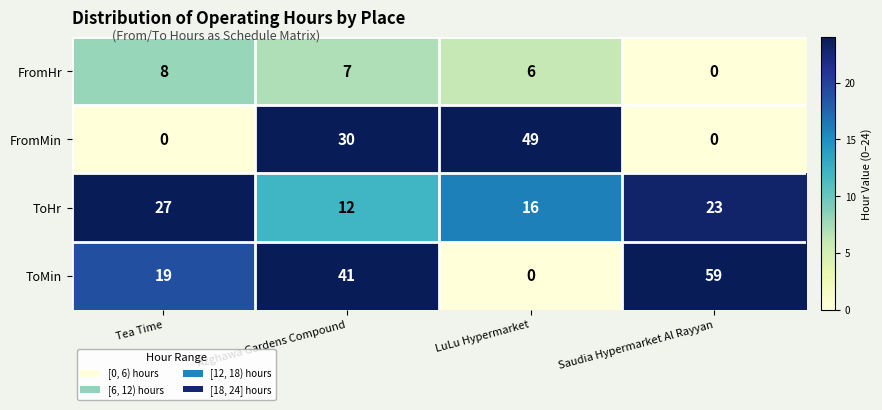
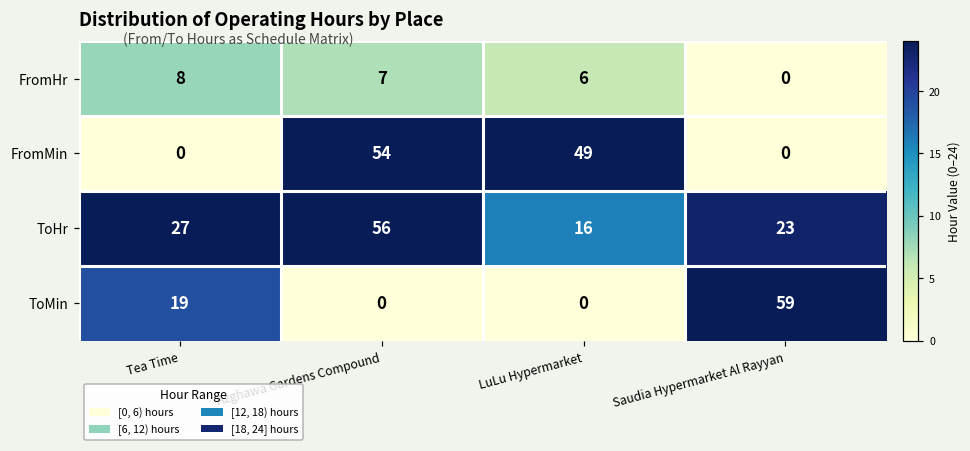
FromMin, Azghawa Gardens Compound: 30 -> 54
ToHr, Azghawa Gardens Compound: 12 -> 56
ToMin, Azghawa Gardens Compound: 41 -> 0
